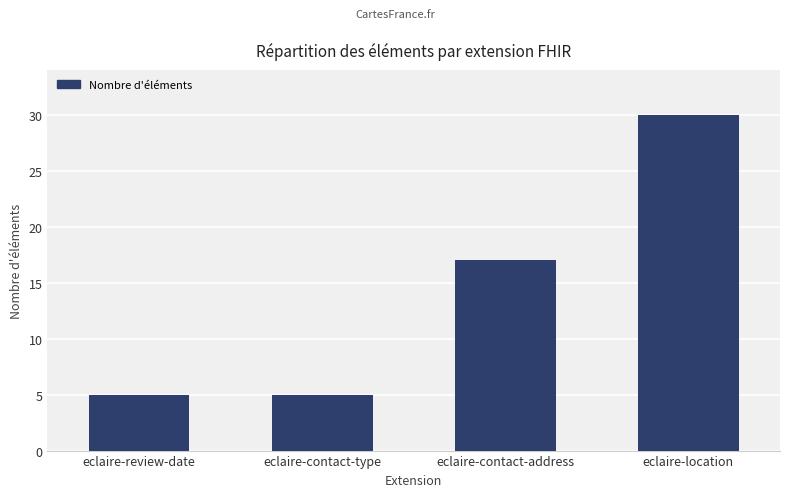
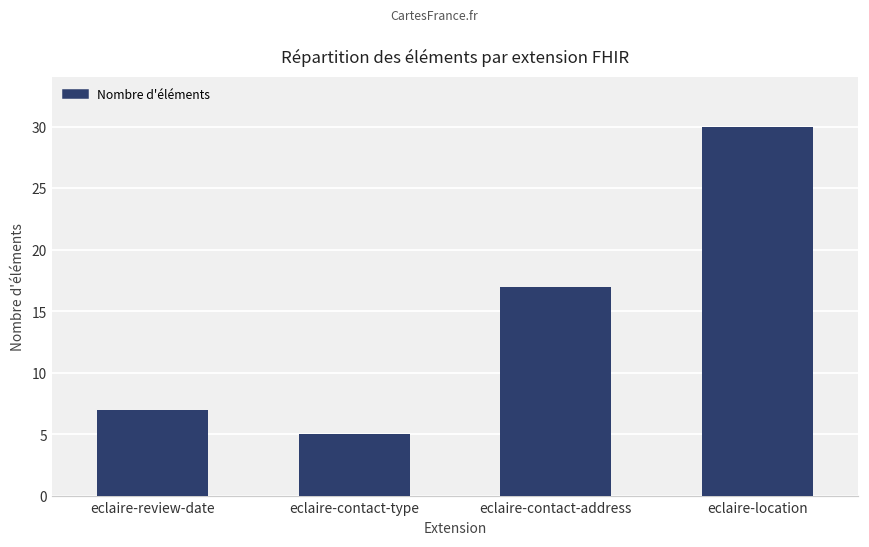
eclaire-review-date: 5 -> 7
